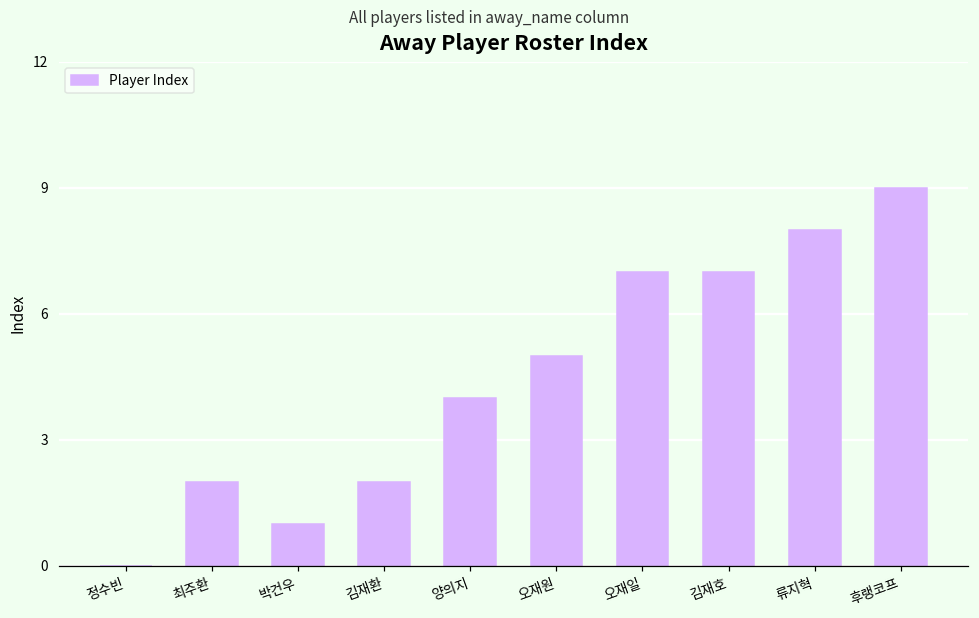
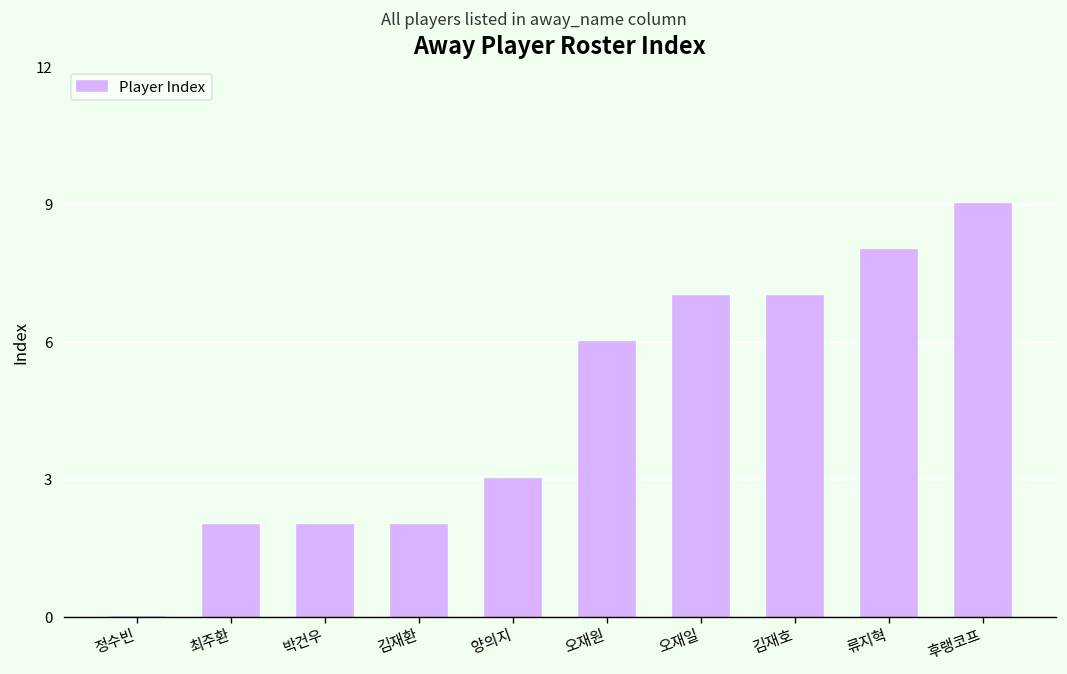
박건우: 1 -> 2
양의지: 4 -> 3
오재원: 5 -> 6
